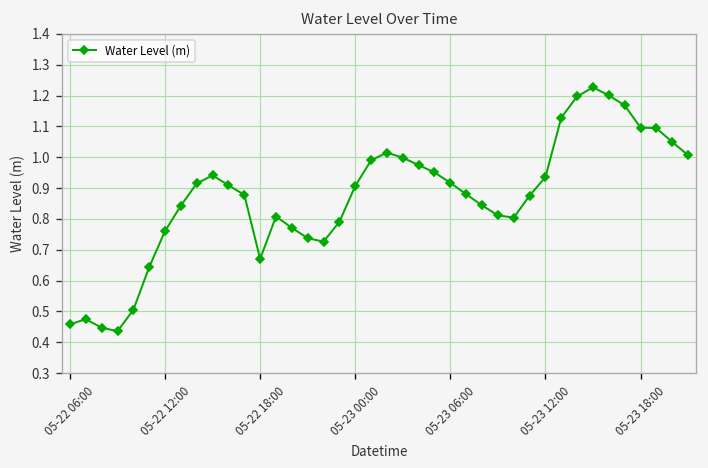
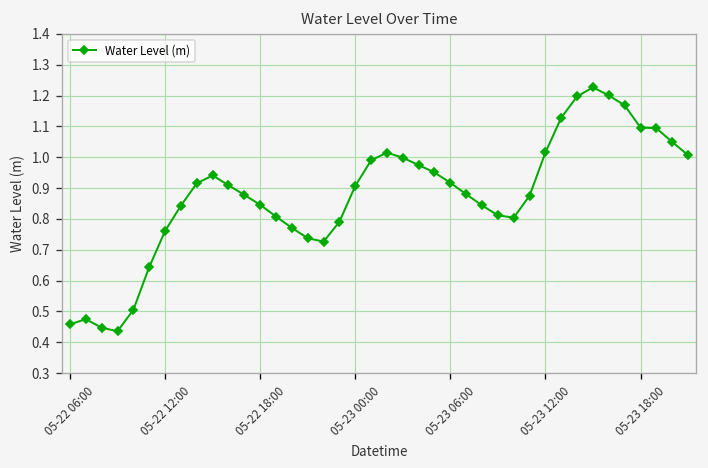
05-22 18:00: 0.67 -> 0.85
05-23 12:00: 0.94 -> 1.02
